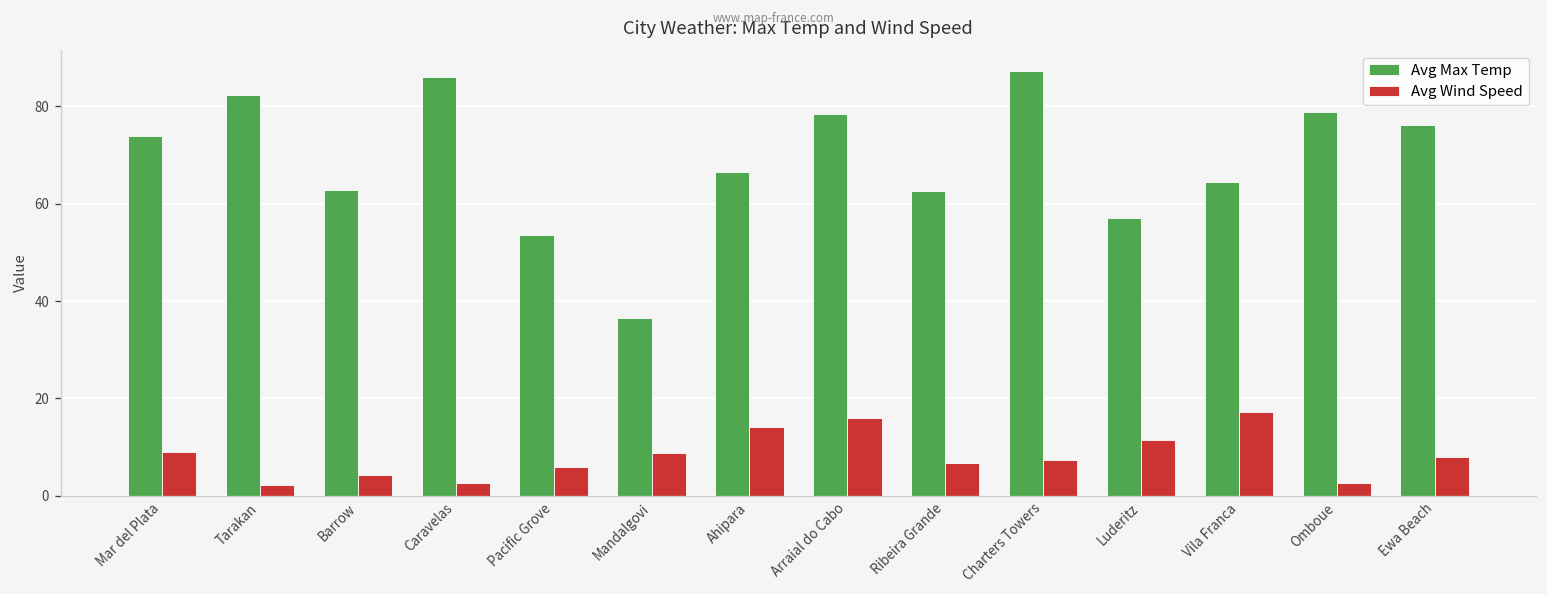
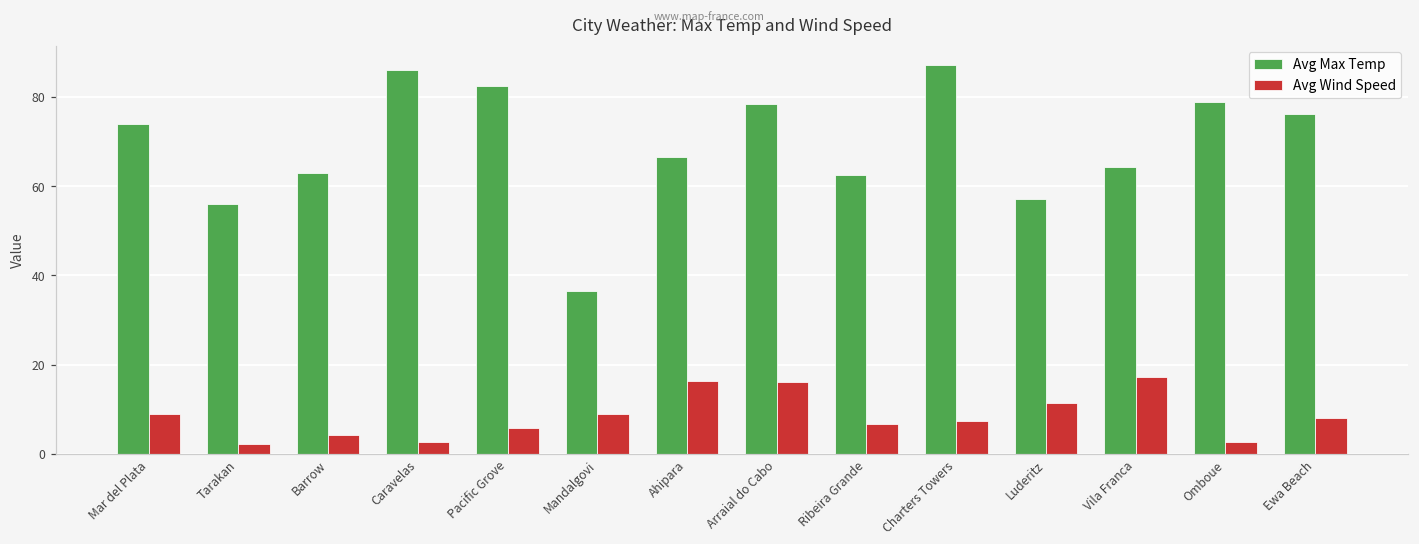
Avg Max Temp, Tarakan: 82 -> 56
Avg Max Temp, Pacific Grove: 54 -> 82
Avg Wind Speed, Ahipara: 14 -> 16
